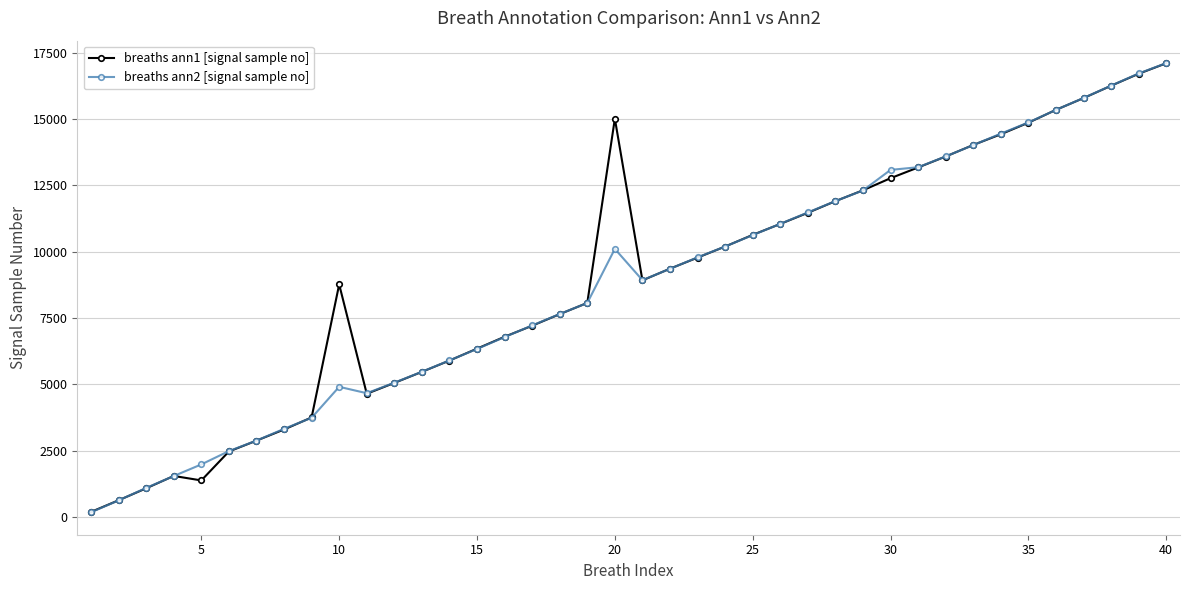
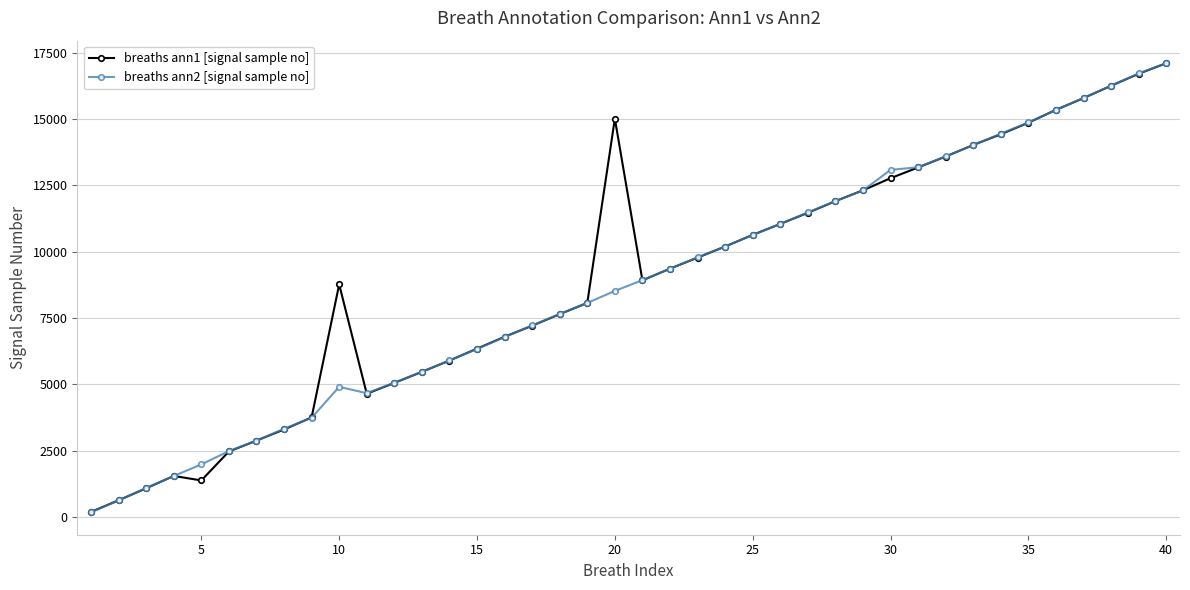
breaths ann2 [signal sample no], 20: 10100 -> 8500
